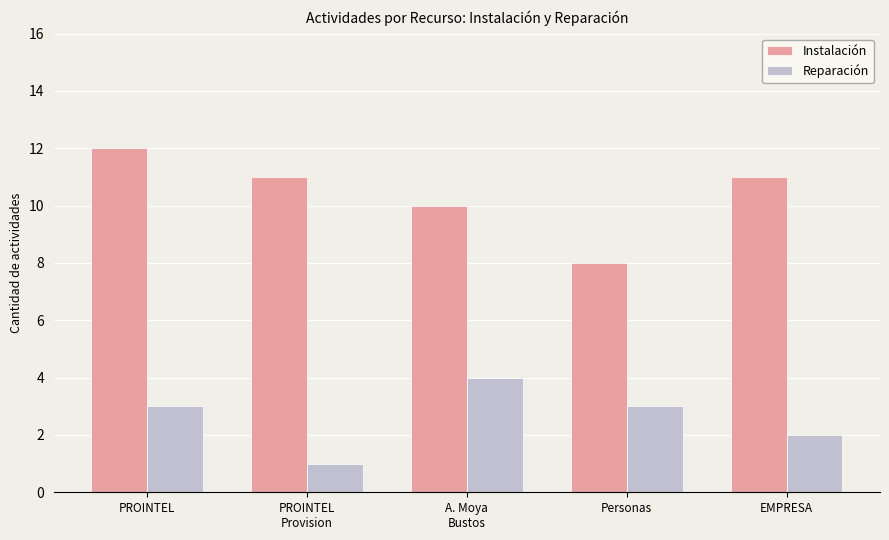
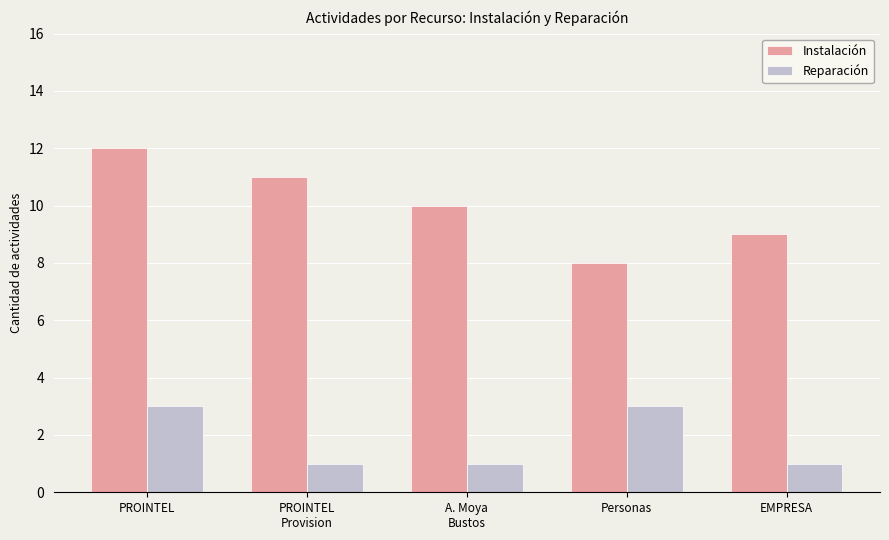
Reparación, A. Moya Bustos: 4 -> 1
Instalación, EMPRESA: 11 -> 9
Reparación, EMPRESA: 2 -> 1
